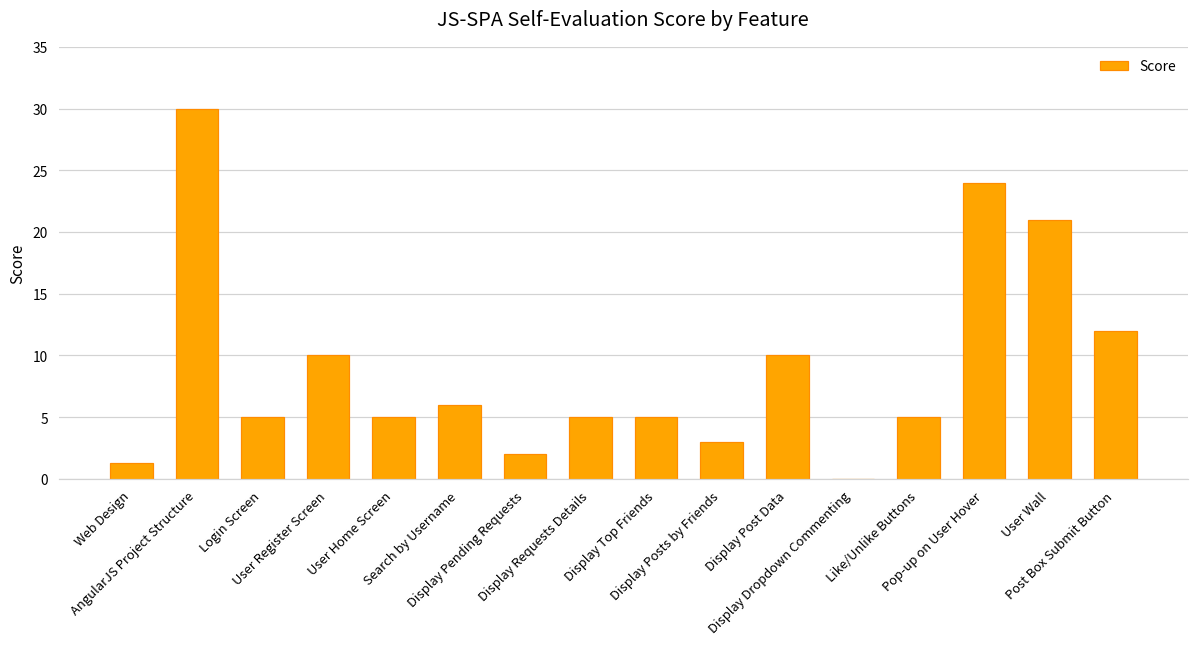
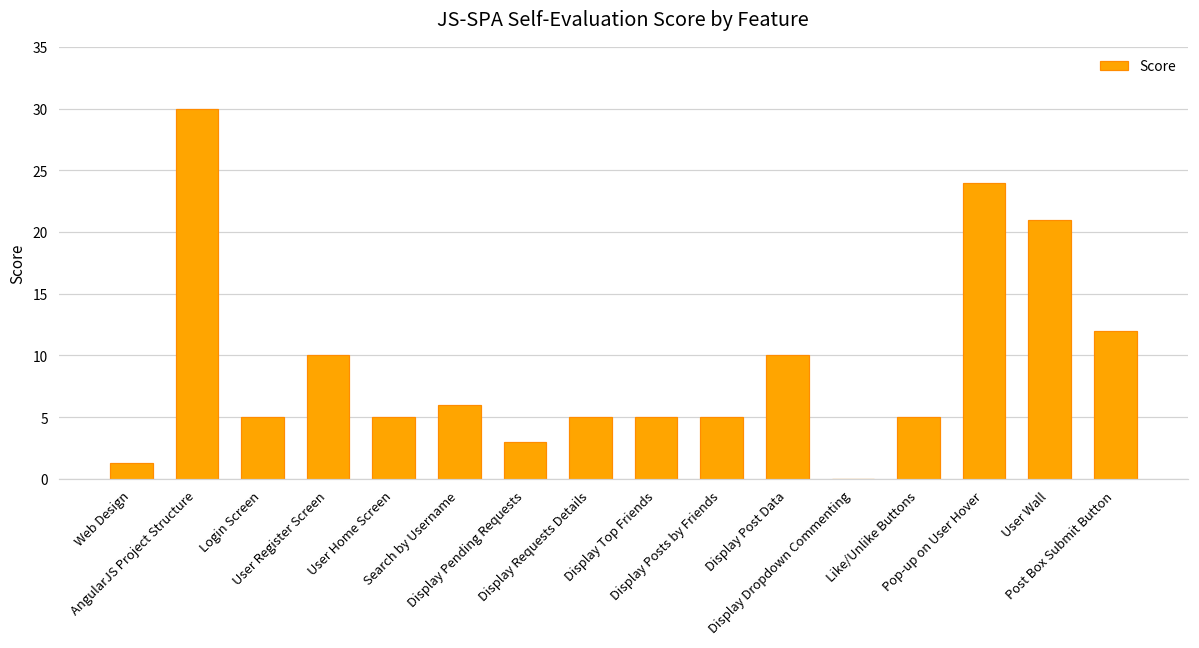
Display Pending Requests: 2 -> 3
Display Posts by Friends: 3 -> 5
